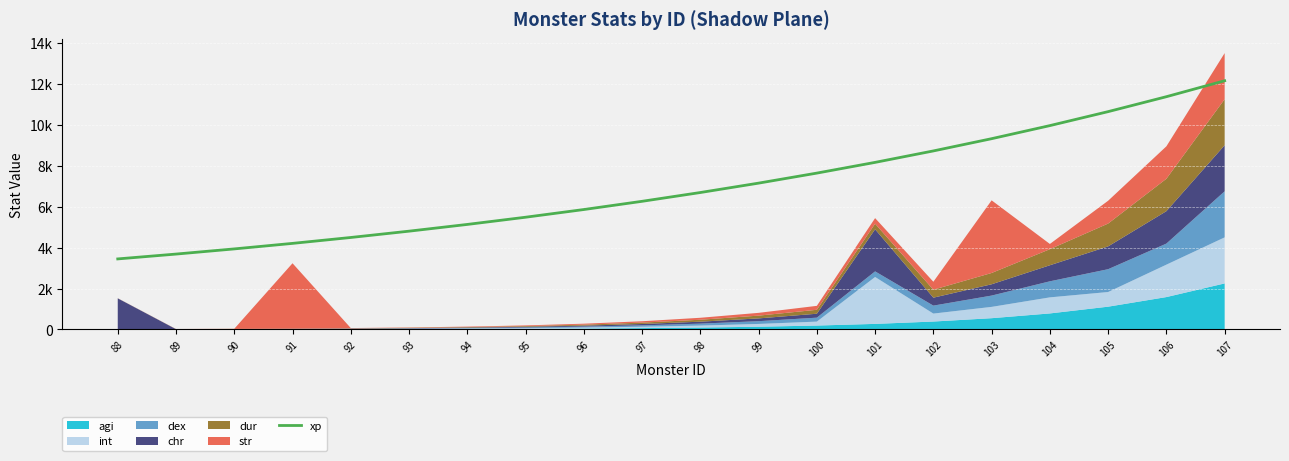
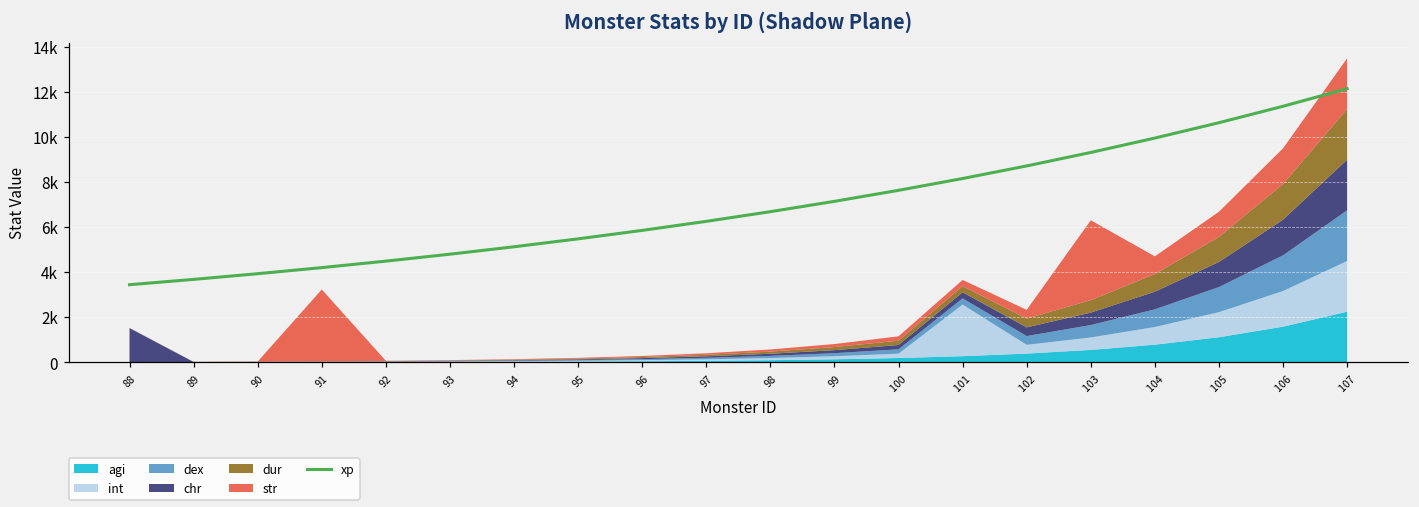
chr, 101: 2100 -> 300
str, 104: 300 -> 800
int, 105: 700 -> 1100
dex, 106: 1000 -> 1600
